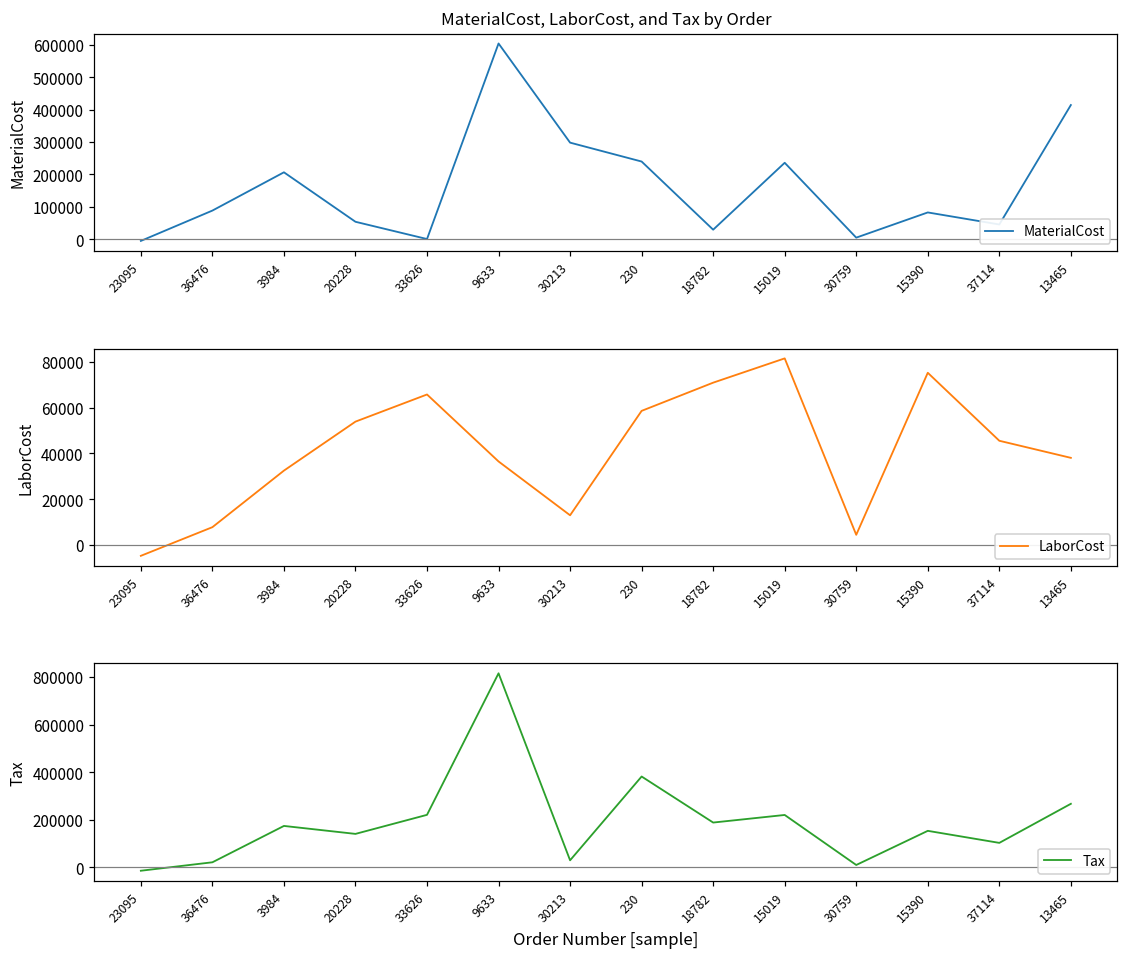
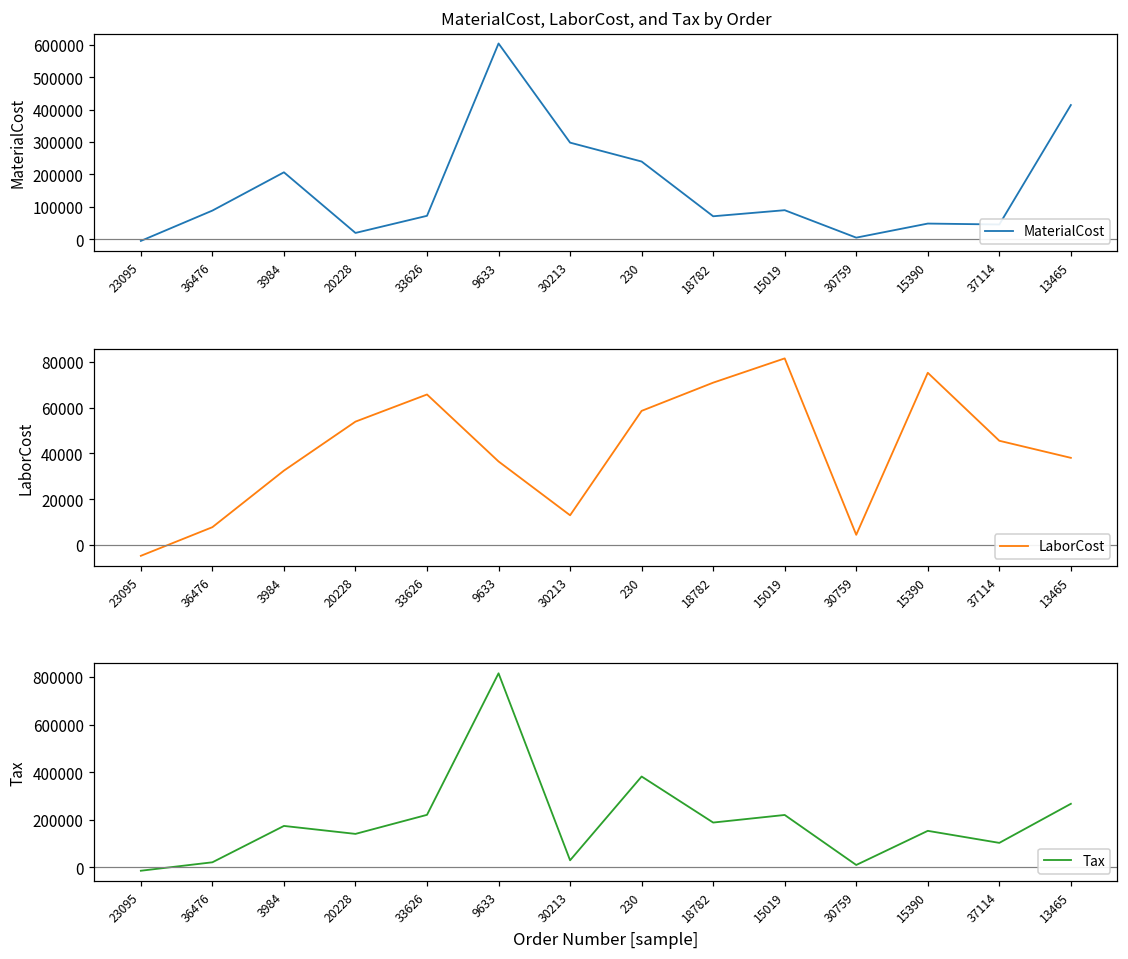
MaterialCost, LaborCost, and Tax by Order, 20228: 50000 -> 20000
MaterialCost, LaborCost, and Tax by Order, 33626: 0 -> 70000
MaterialCost, LaborCost, and Tax by Order, 18782: 30000 -> 70000
MaterialCost, LaborCost, and Tax by Order, 15019: 240000 -> 90000
MaterialCost, LaborCost, and Tax by Order, 15390: 80000 -> 50000
